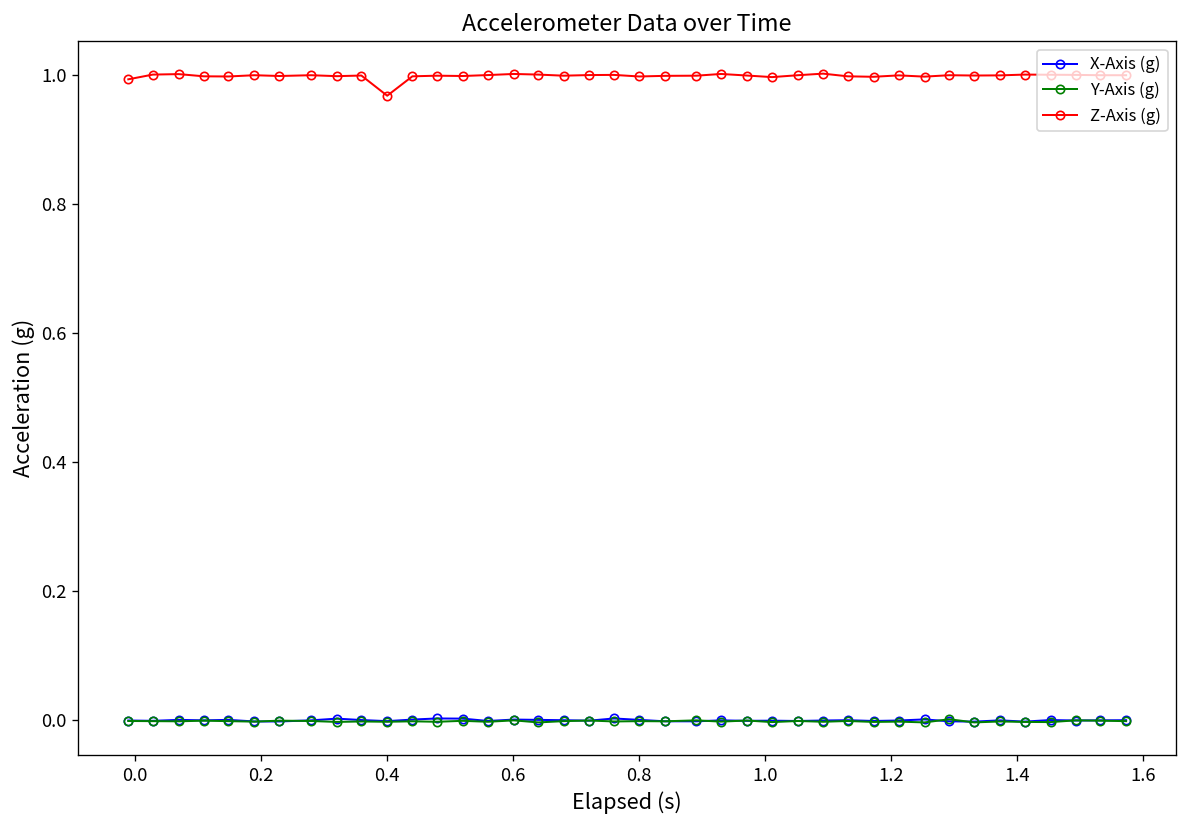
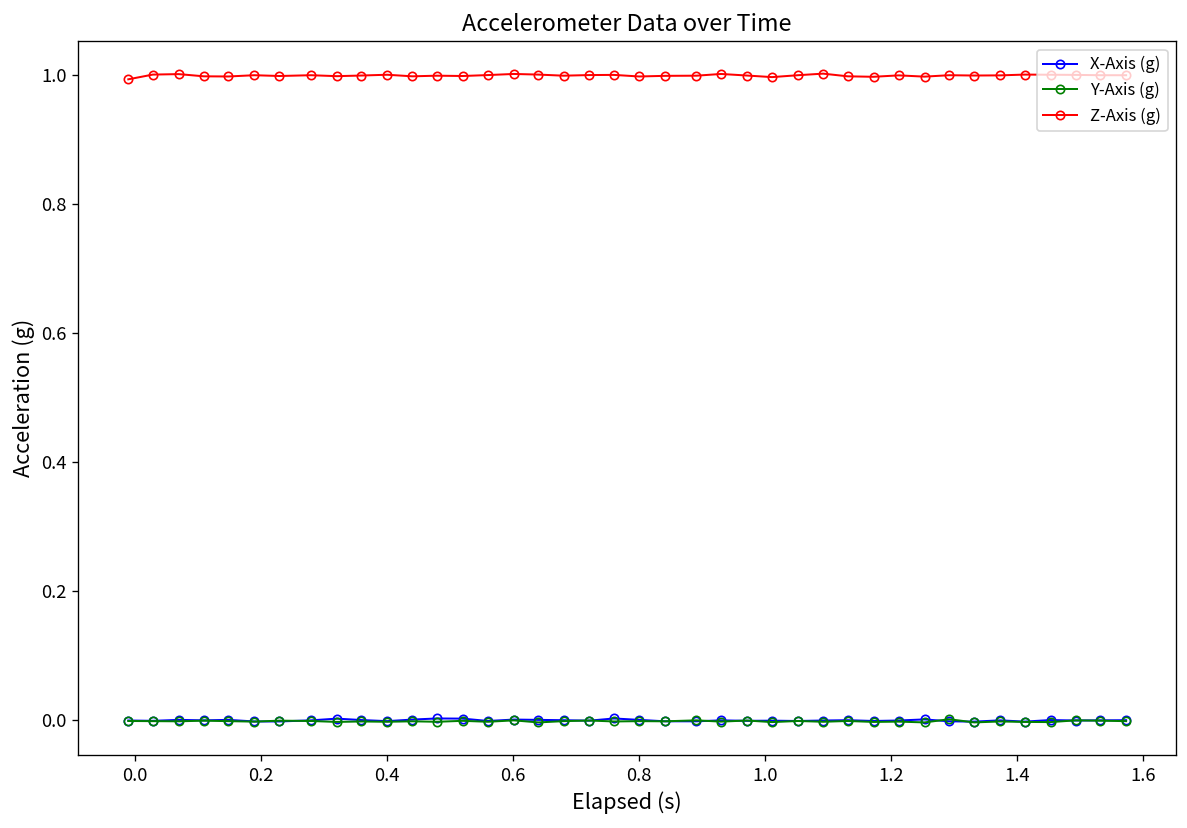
Z-Axis (g), 0.4: 0.97 -> 1.00
